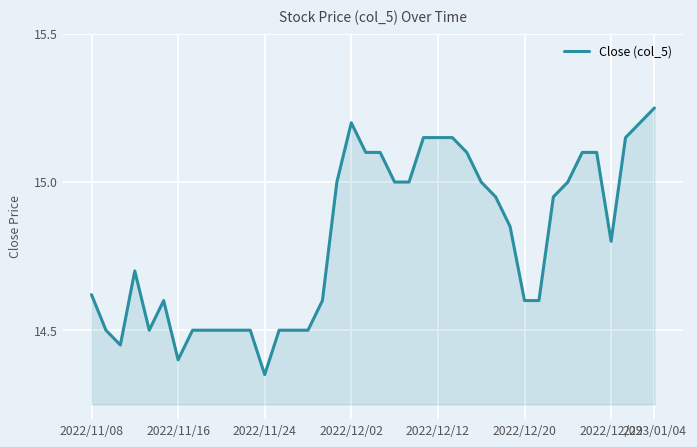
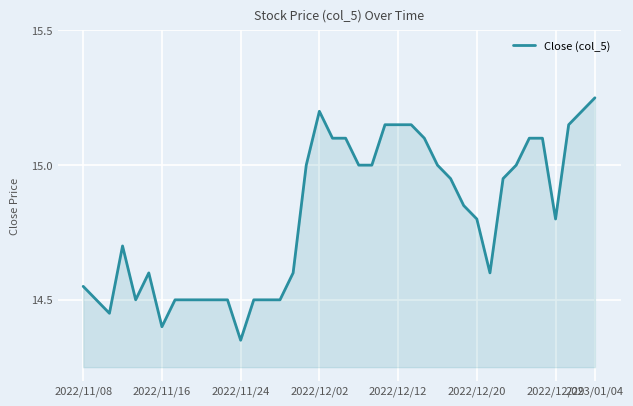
2022/11/08: 14.62 -> 14.55
2022/12/20: 14.6 -> 14.8
